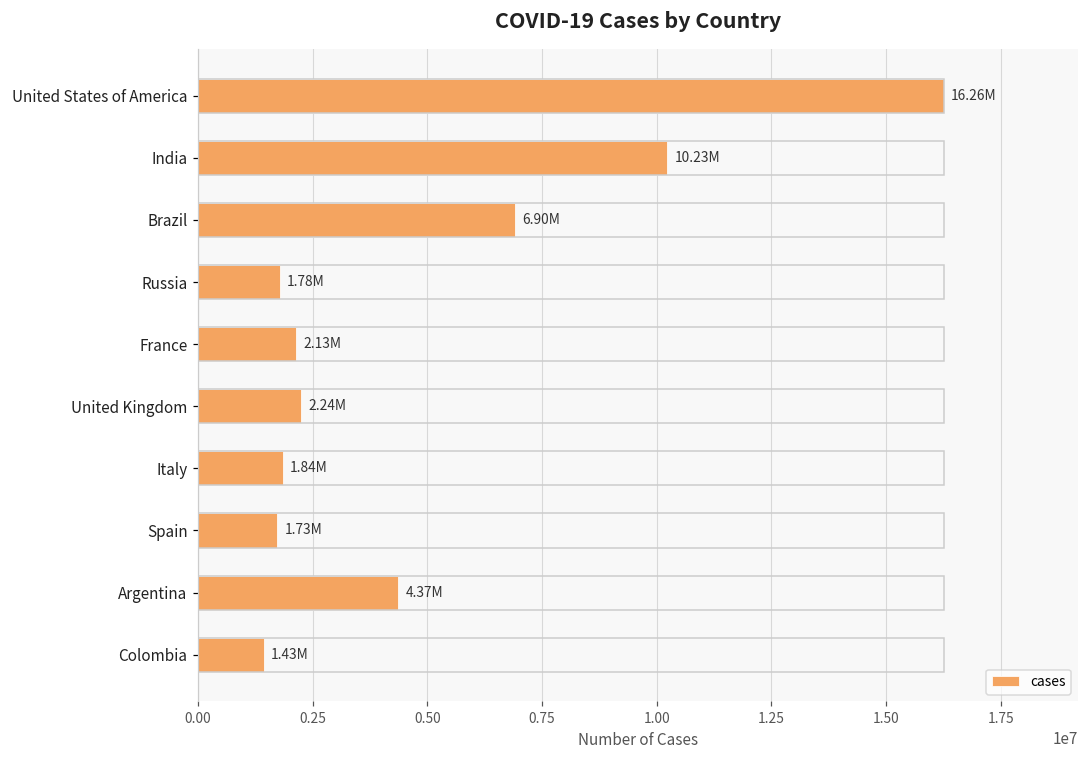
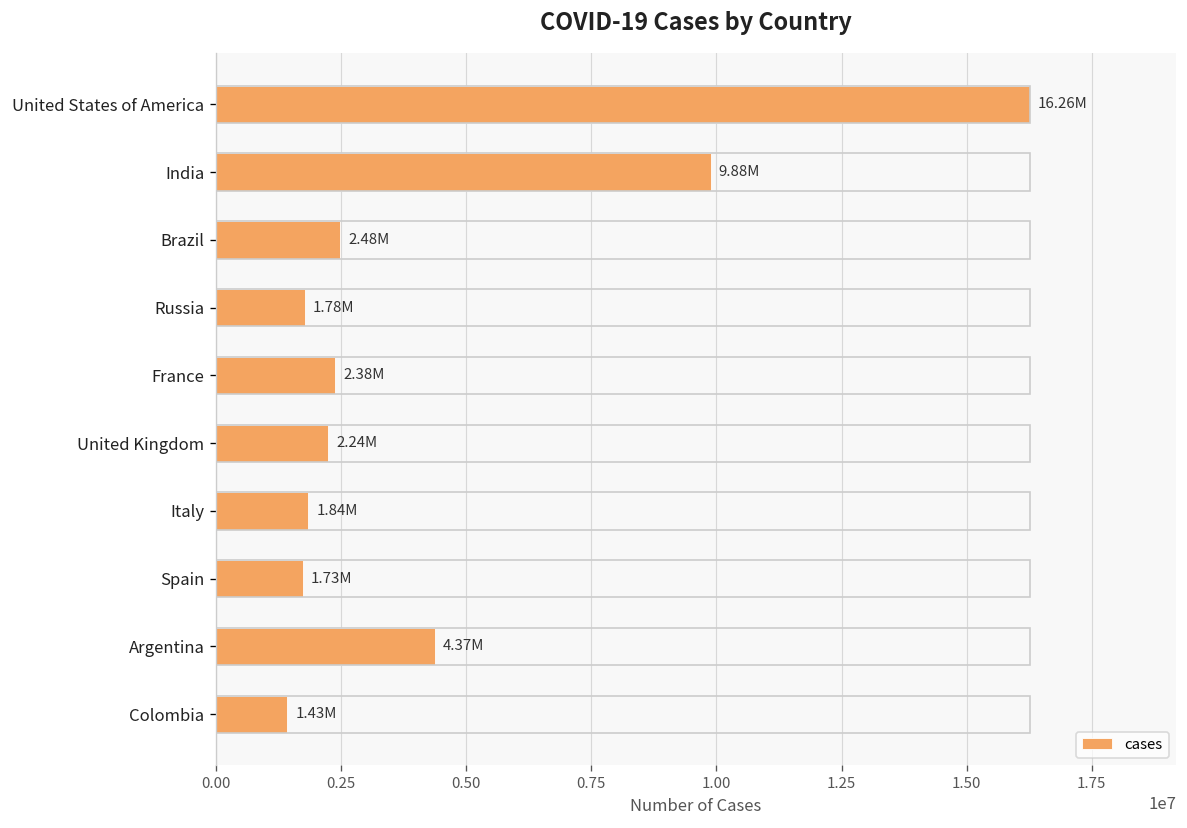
India: 10.23M -> 9.88M
Brazil: 6.90M -> 2.48M
France: 2.13M -> 2.38M
